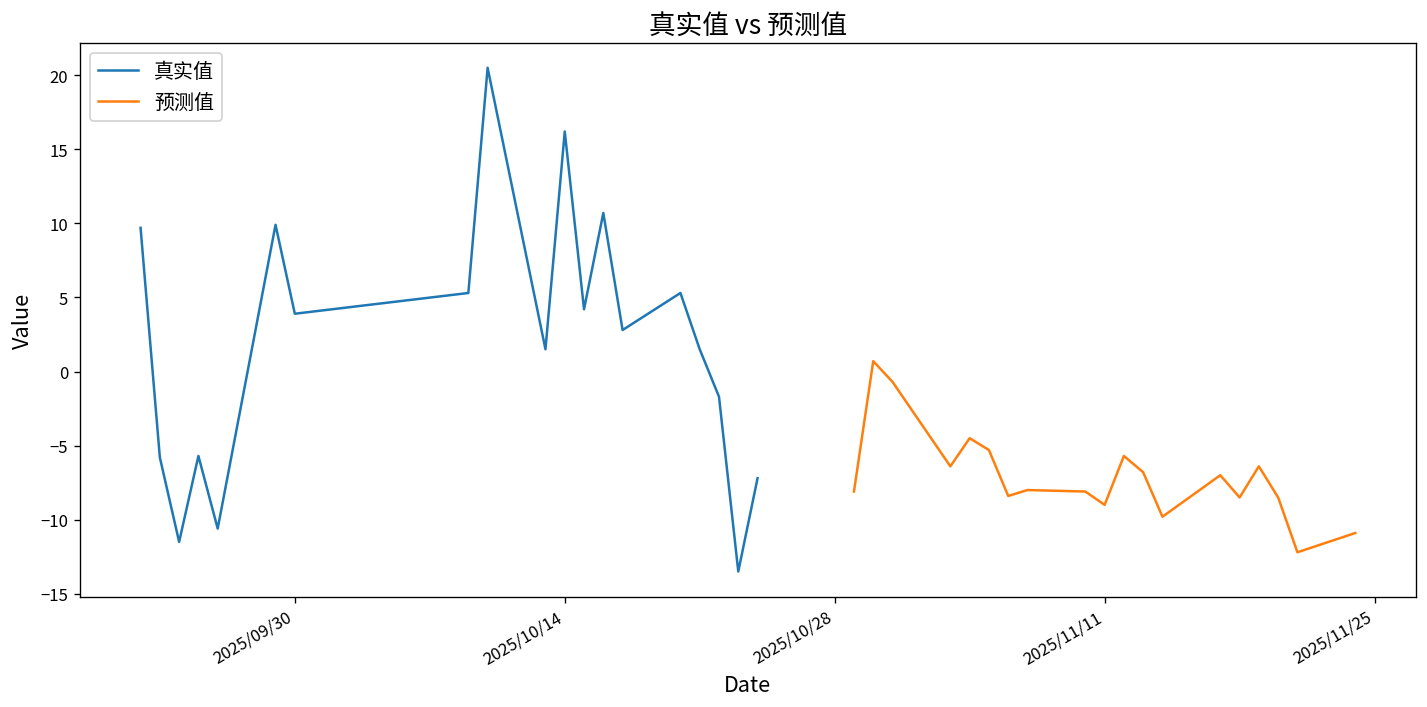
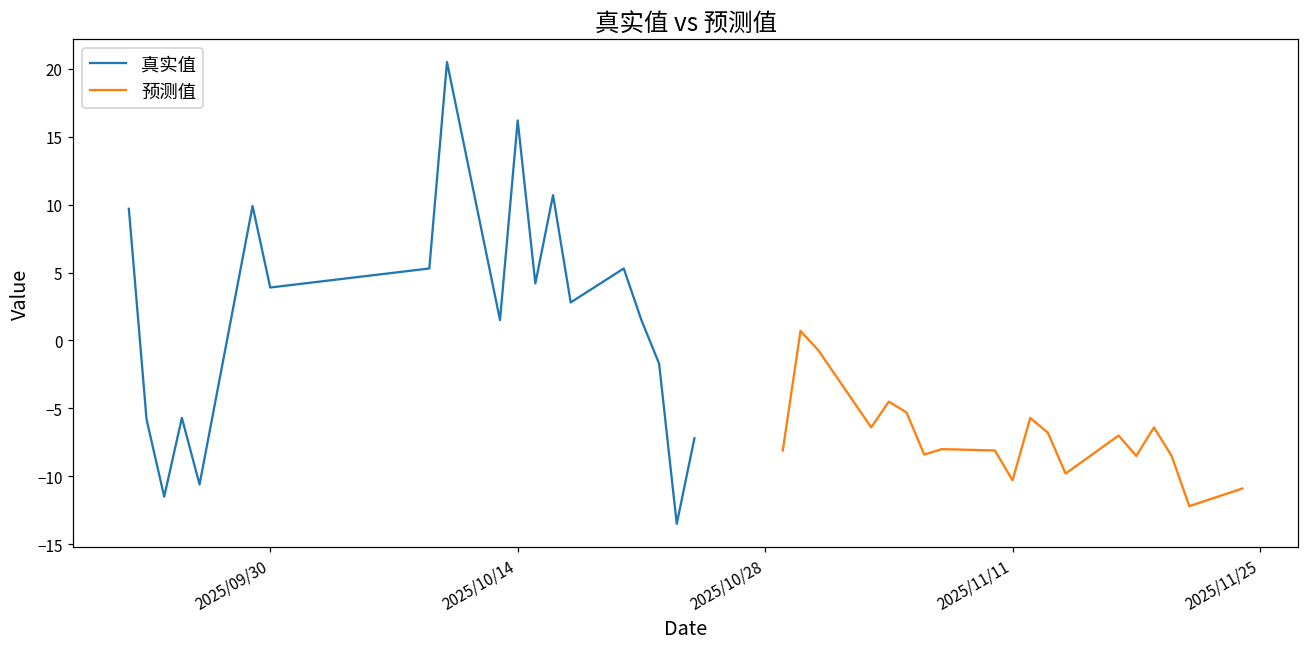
预测值, 2025/11/11: -9.0 -> -10.3
